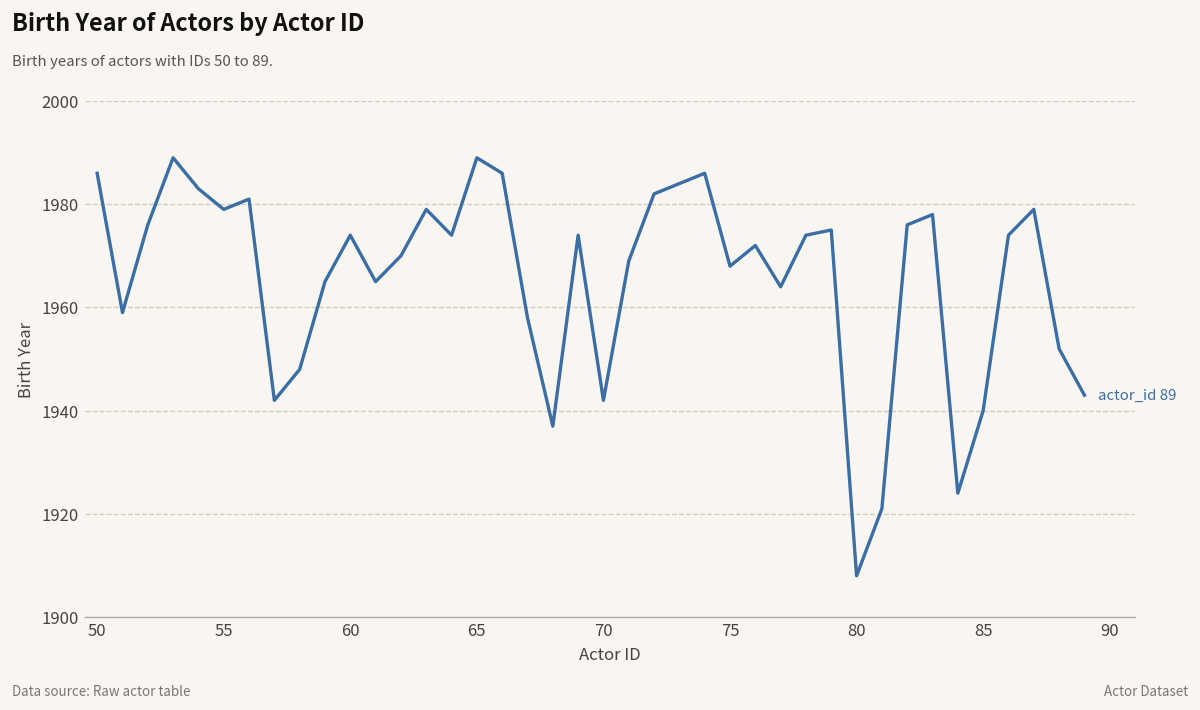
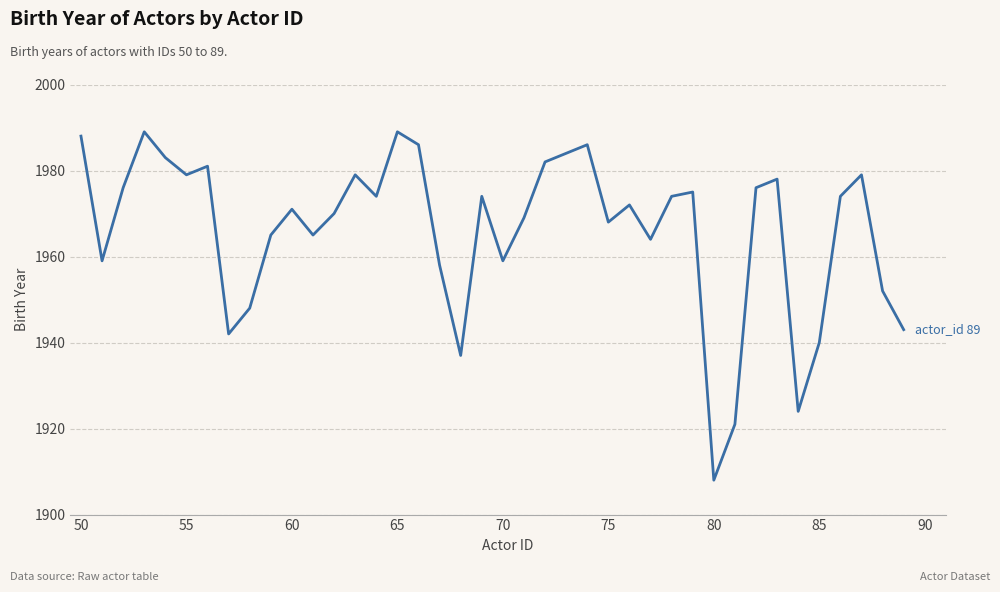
50: 1986 -> 1988
60: 1974 -> 1971
70: 1942 -> 1959
